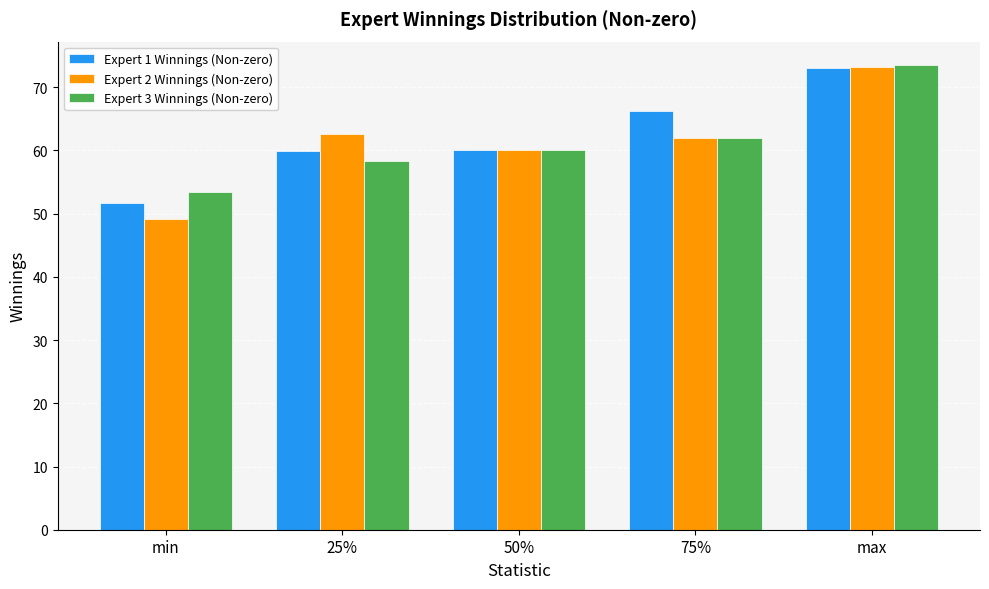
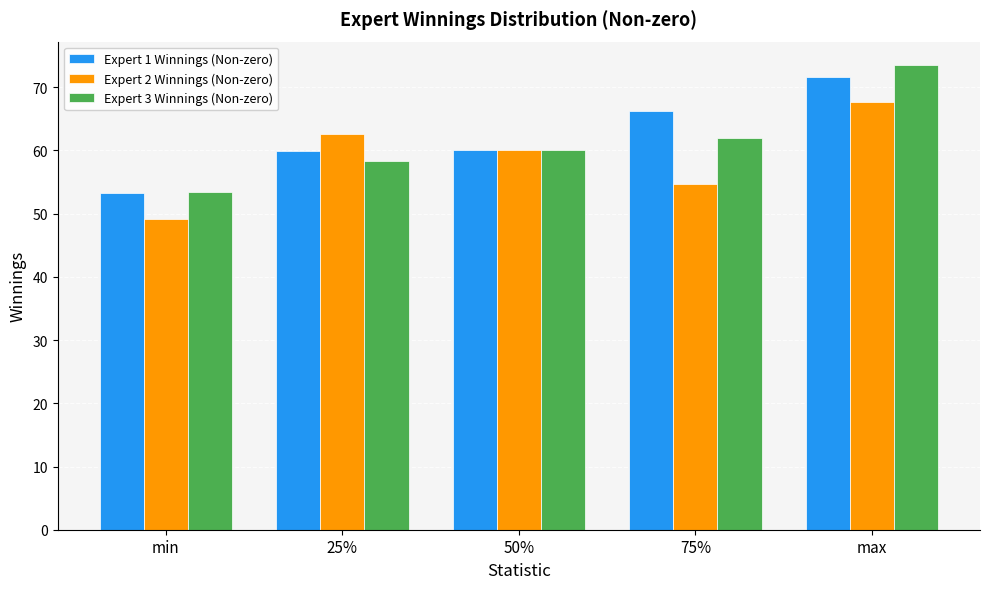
Expert 1 Winnings (Non-zero), min: 52 -> 53
Expert 2 Winnings (Non-zero), 75%: 62 -> 55
Expert 1 Winnings (Non-zero), max: 73 -> 72
Expert 2 Winnings (Non-zero), max: 73 -> 68
